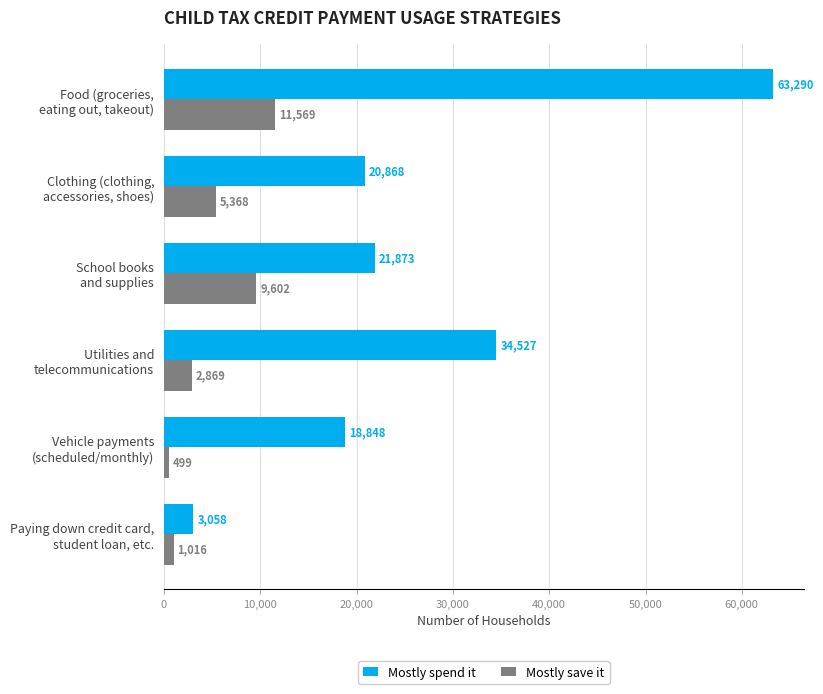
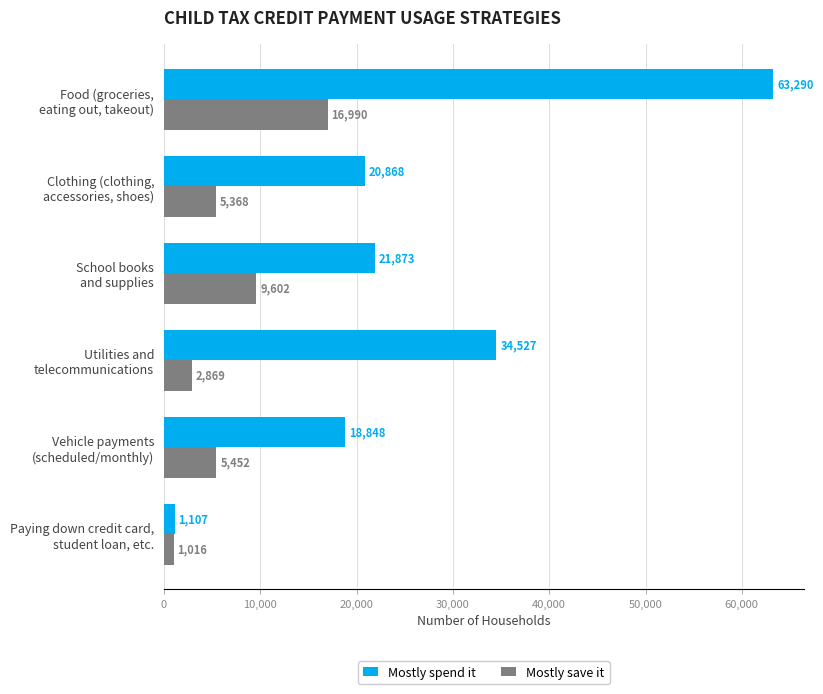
Mostly save it, Food (groceries, eating out, takeout): 11,569 -> 16,990
Mostly save it, Vehicle payments (scheduled/monthly): 499 -> 5,452
Mostly spend it, Paying down credit card, student loan, etc.: 3,058 -> 1,107
